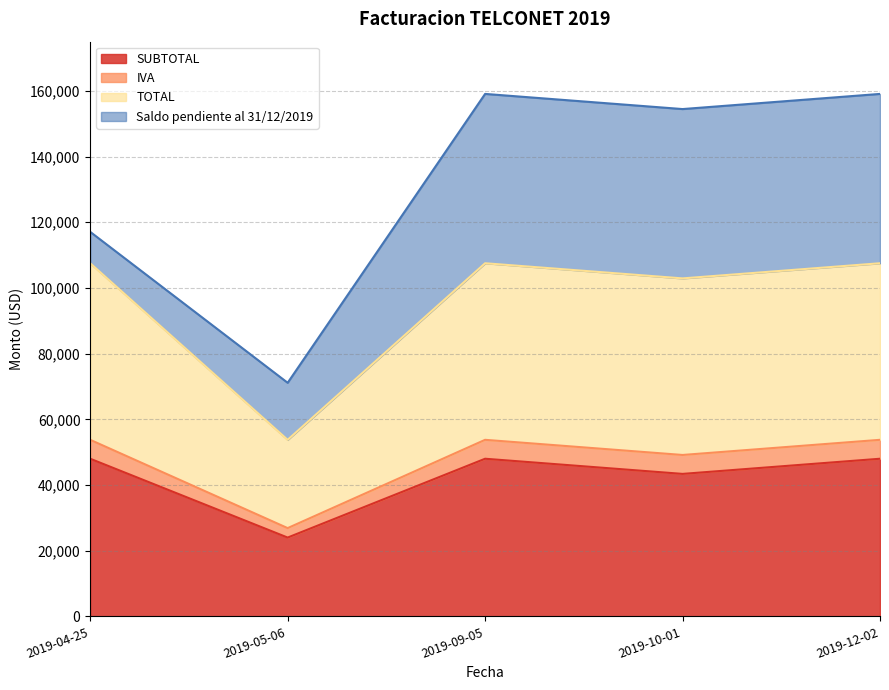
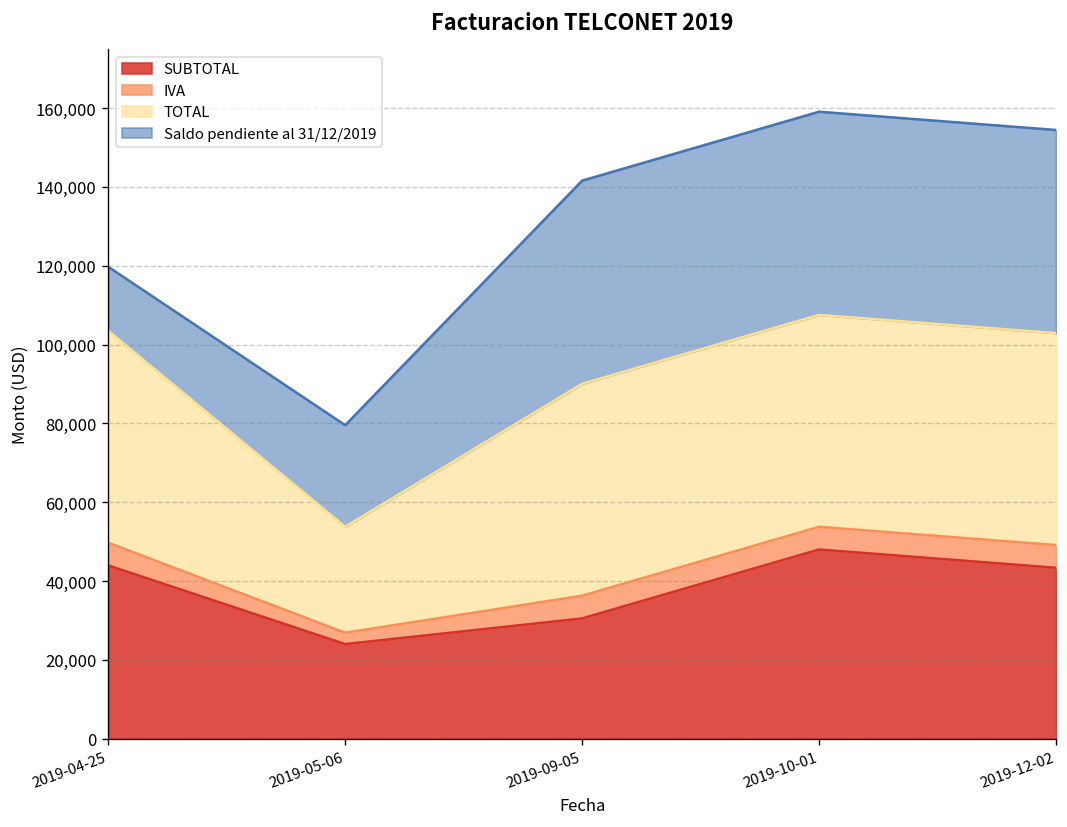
SUBTOTAL, 2019-04-25: 48,000 -> 44,000
Saldo pendiente al 31/12/2019, 2019-04-25: 10,000 -> 16,000
Saldo pendiente al 31/12/2019, 2019-05-06: 17,000 -> 26,000
SUBTOTAL, 2019-09-05: 48,000 -> 31,000
SUBTOTAL, 2019-10-01: 43,000 -> 48,000
SUBTOTAL, 2019-12-02: 48,000 -> 43,000
